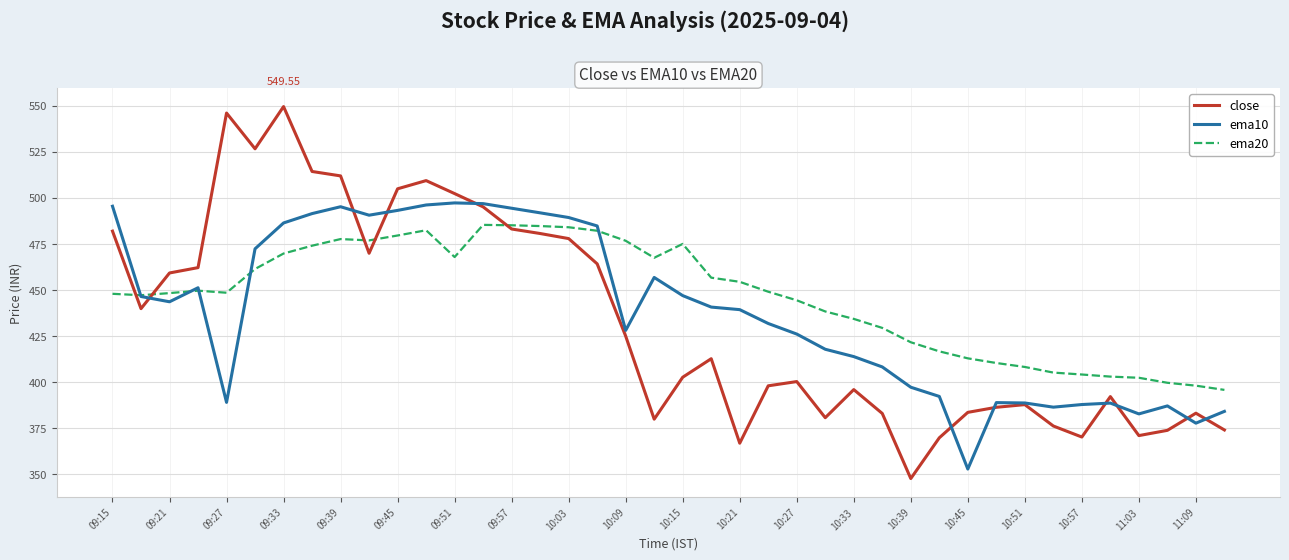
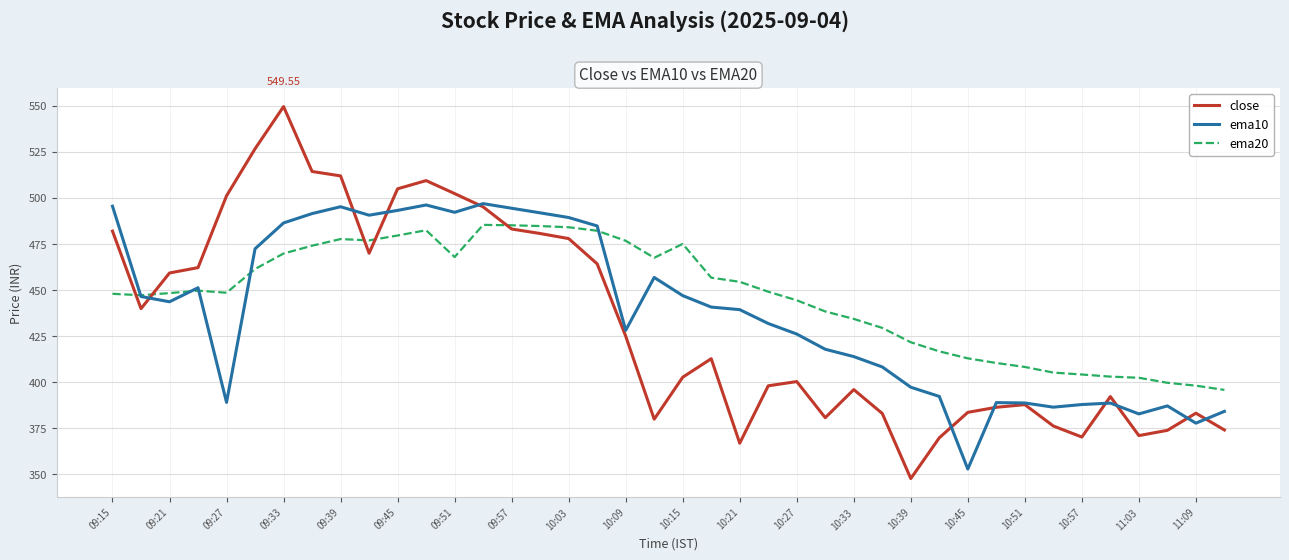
close, 09:27: 546 -> 501
ema10, 09:51: 497 -> 492
